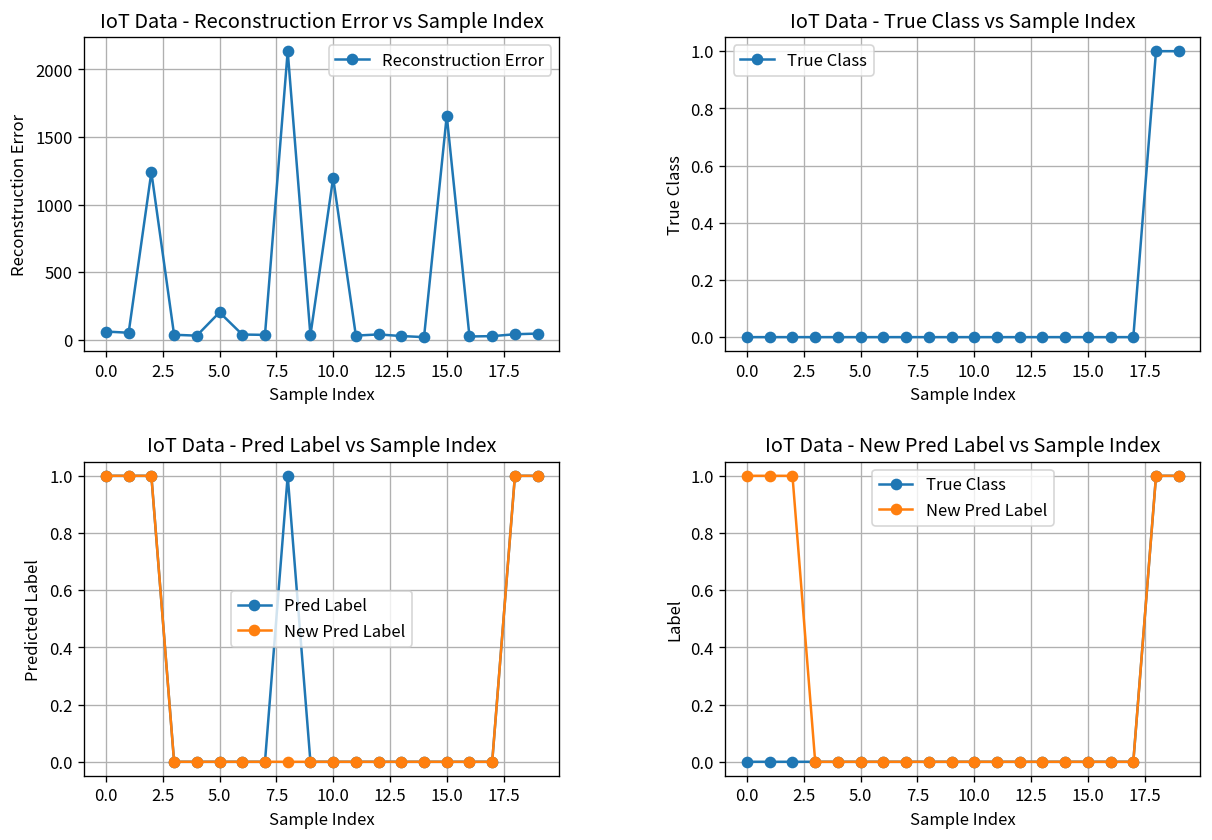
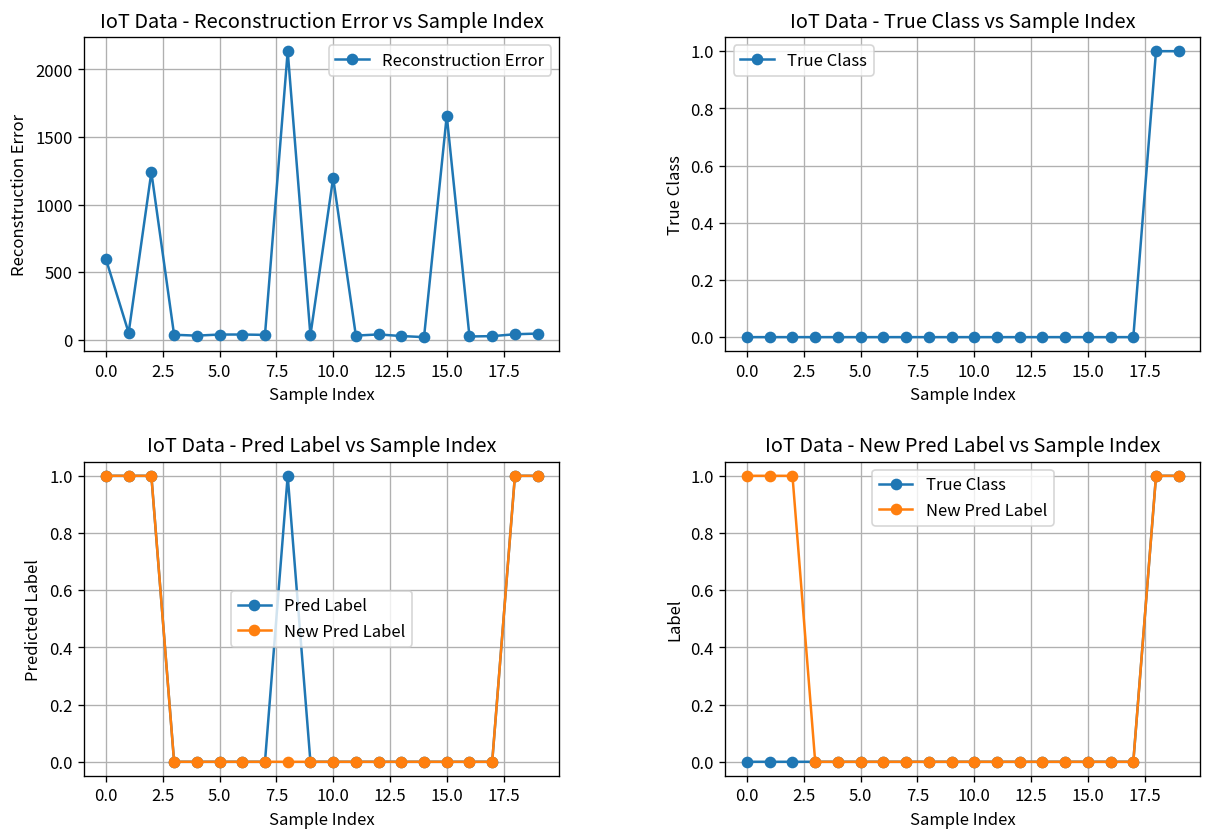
IoT Data - Reconstruction Error vs Sample Index, 0.0: 60 -> 600
IoT Data - Reconstruction Error vs Sample Index, 5.0: 200 -> 40
